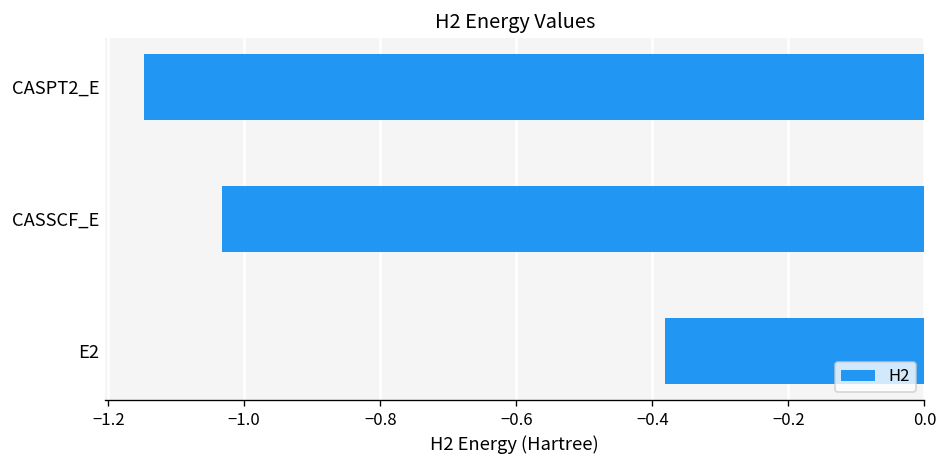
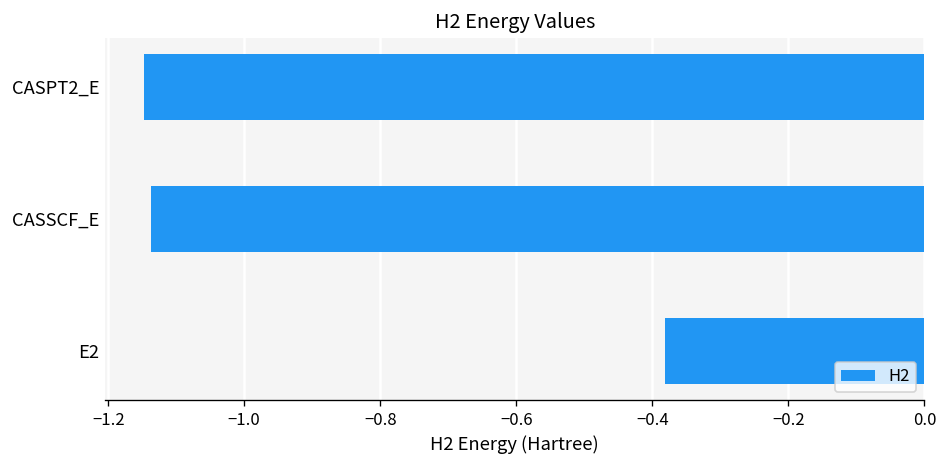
CASSCF_E: -1.03 -> -1.14
